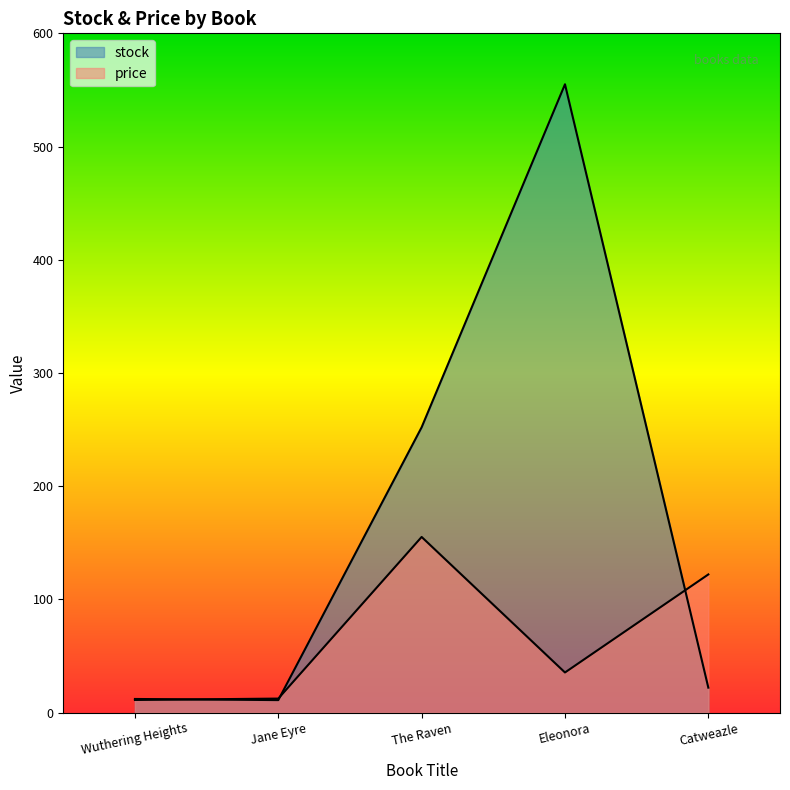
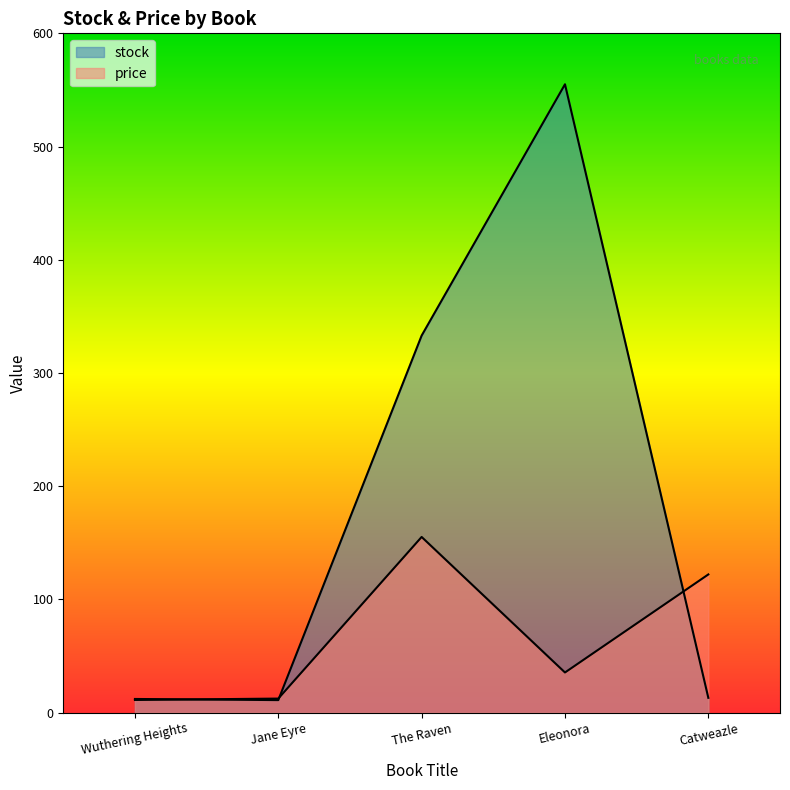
stock, The Raven: 252 -> 333
stock, Catweazle: 22 -> 13
